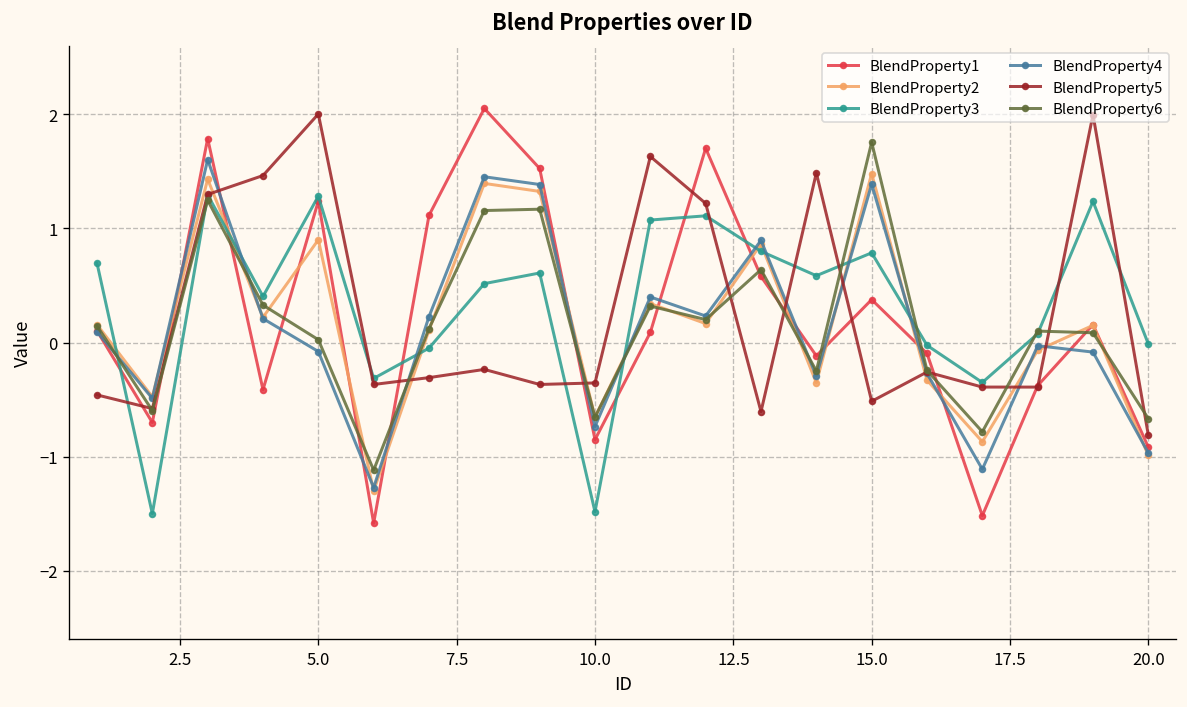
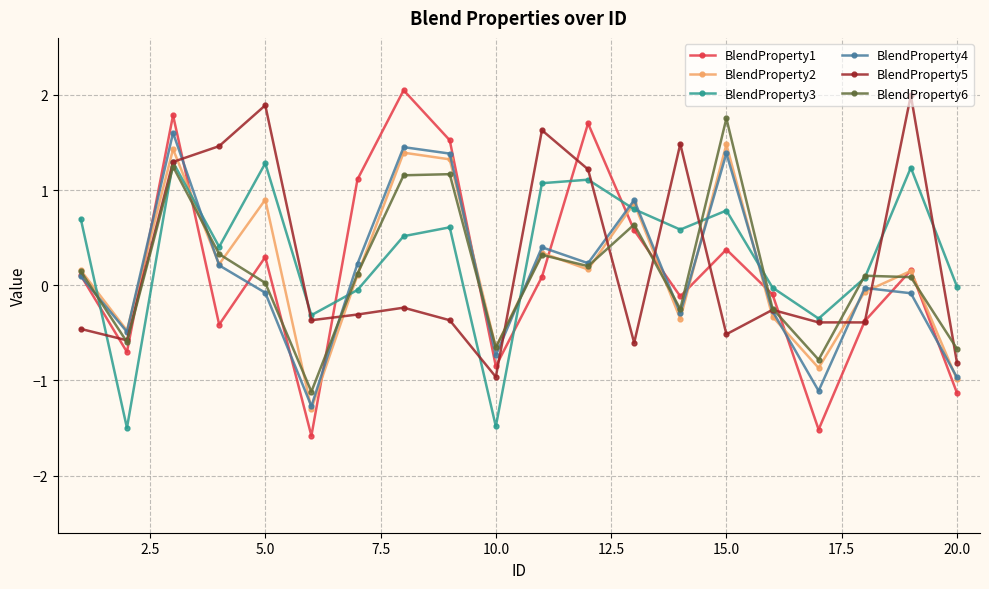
BlendProperty1, 5.0: 1.2 -> 0.3
BlendProperty5, 5.0: 2.0 -> 1.9
BlendProperty5, 10.0: -0.4 -> -1.0
BlendProperty1, 20.0: -0.9 -> -1.1
